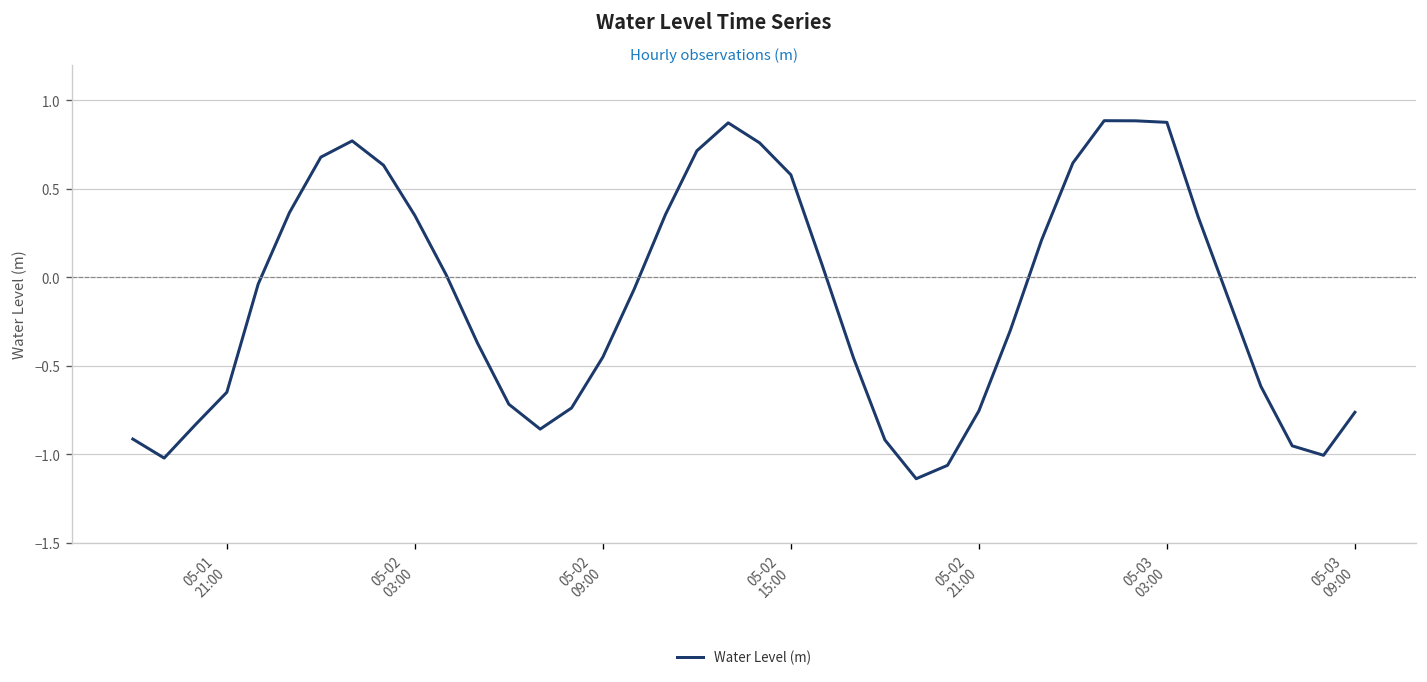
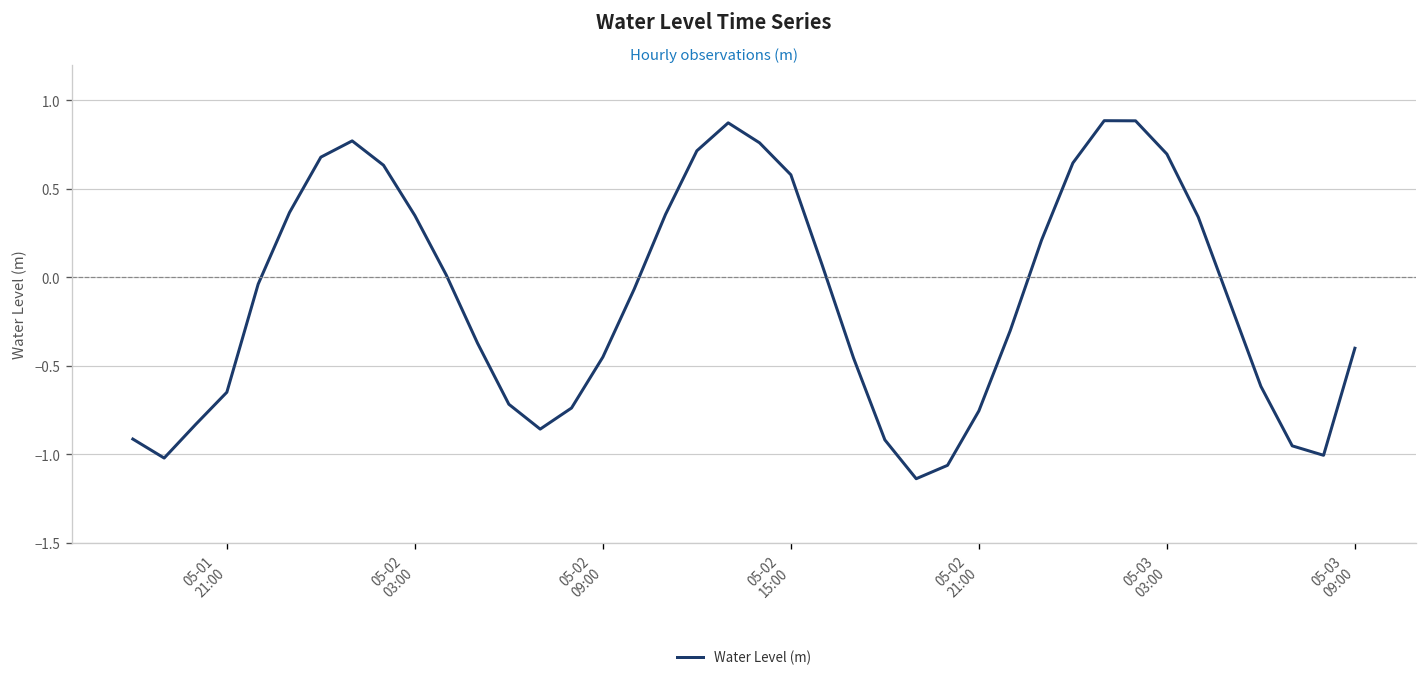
05-03 03:00: 0.88 -> 0.70
05-03 09:00: -0.76 -> -0.40
